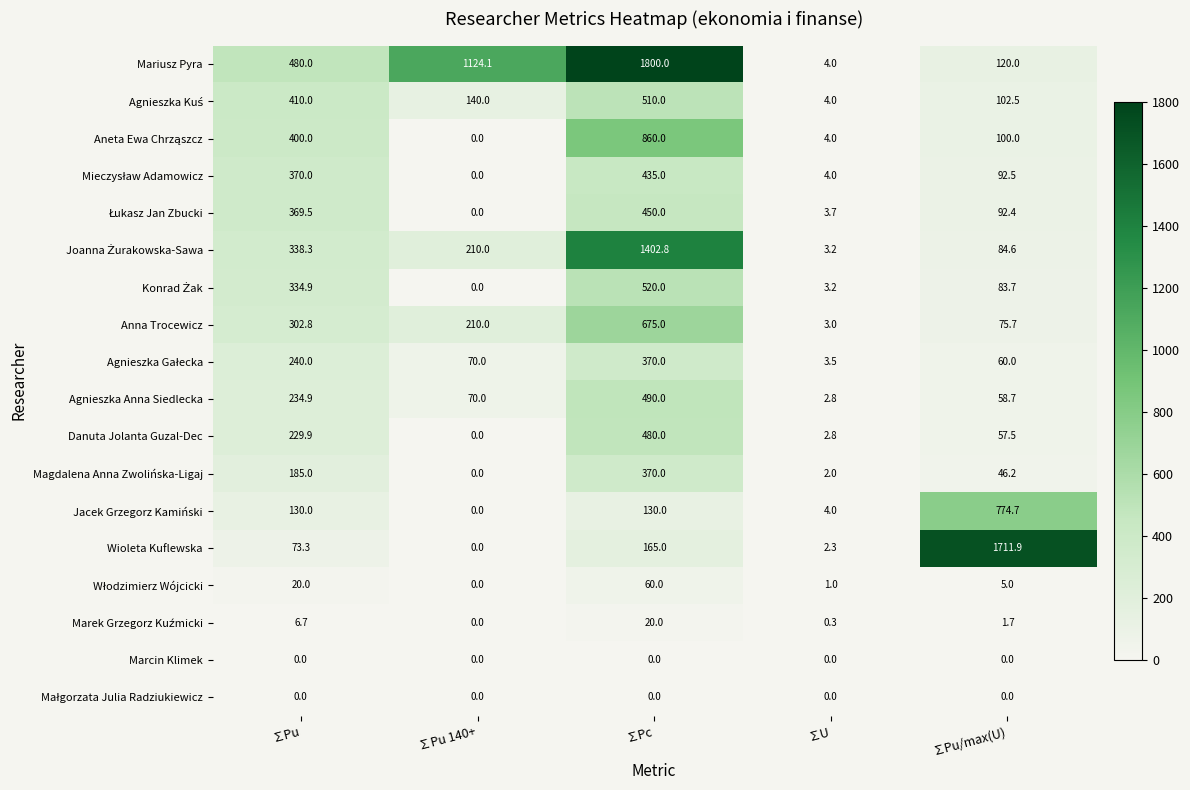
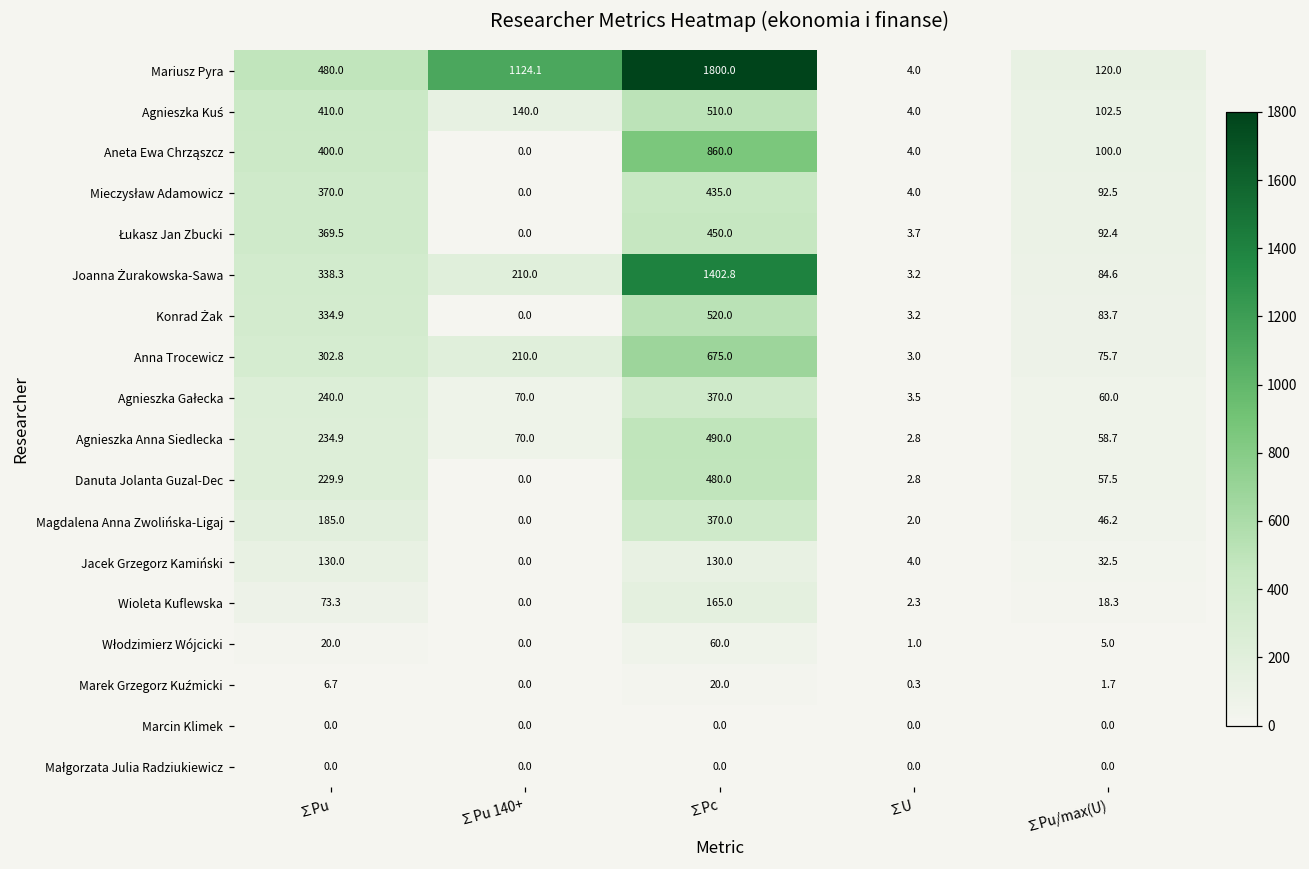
Jacek Grzegorz Kamiński, ∑Pu/max(U): 774.7 -> 32.5
Wioleta Kuflewska, ∑Pu/max(U): 1711.9 -> 18.3
